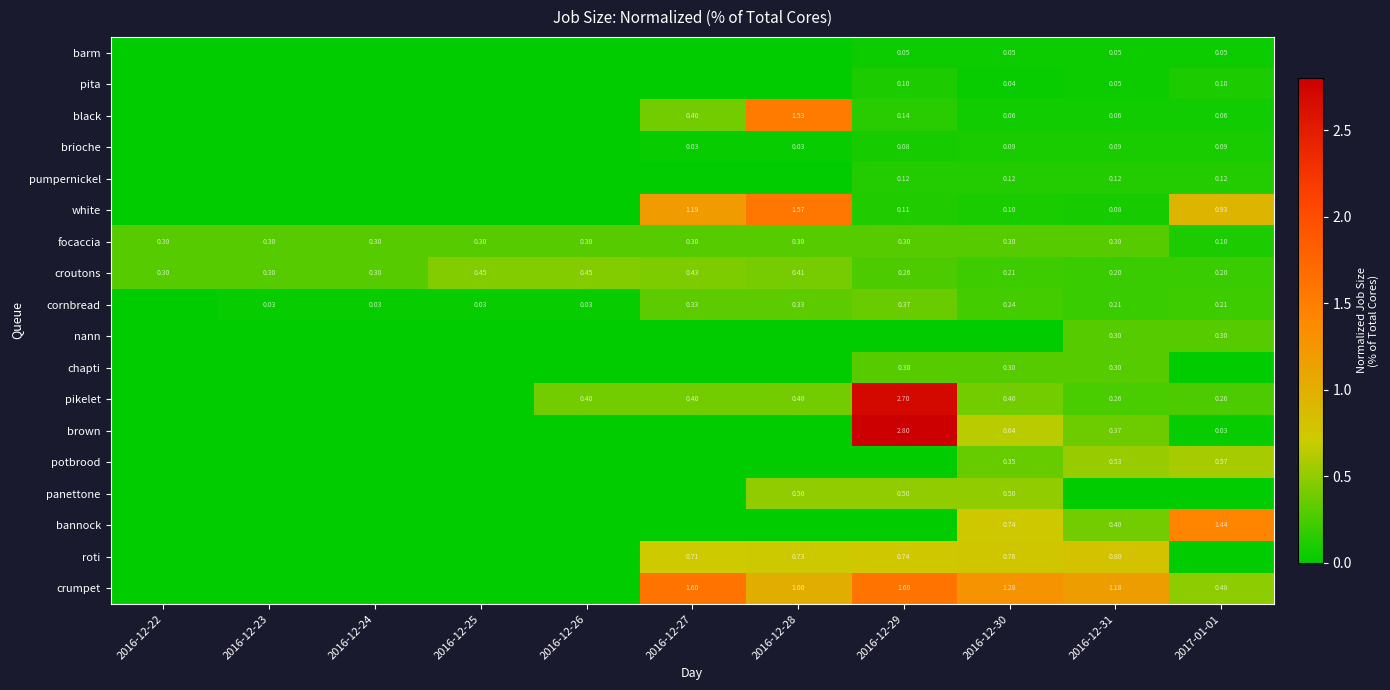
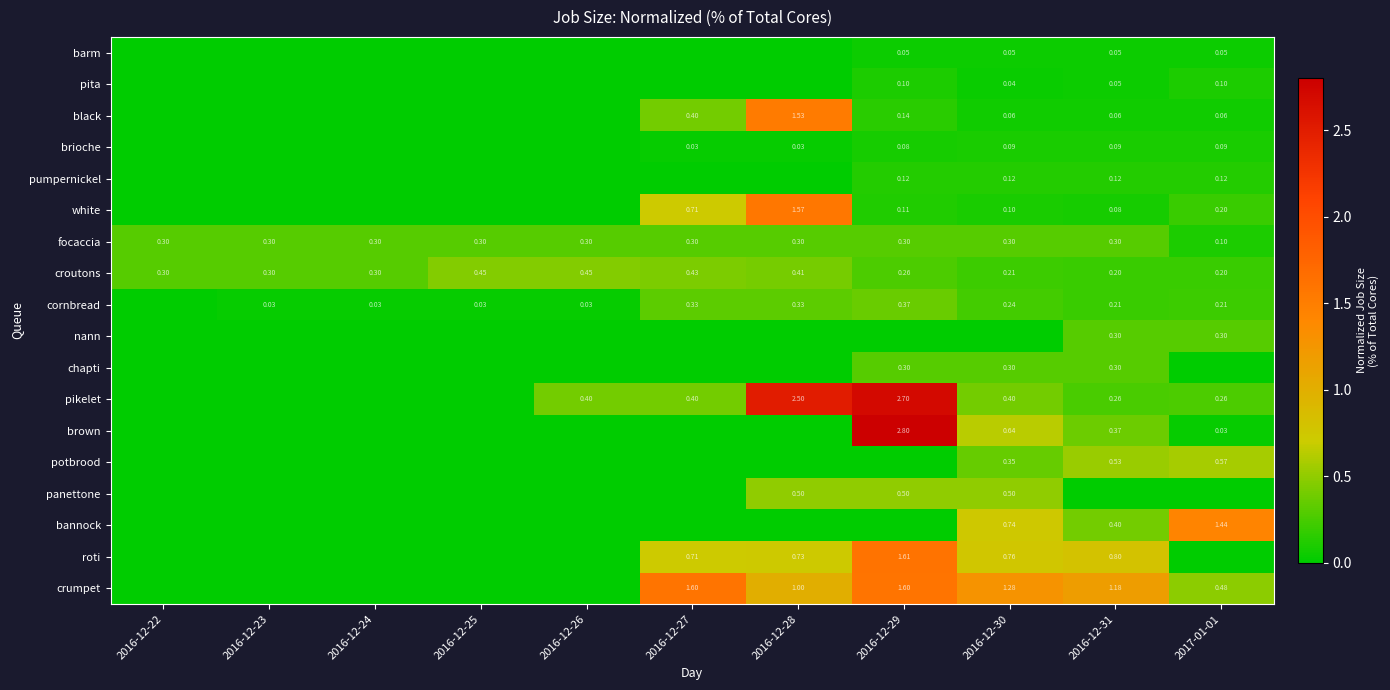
white, 2016-12-27: 1.19 -> 0.71
white, 2017-01-01: 0.93 -> 0.20
pikelet, 2016-12-28: 0.40 -> 2.50
roti, 2016-12-29: 0.74 -> 1.61
